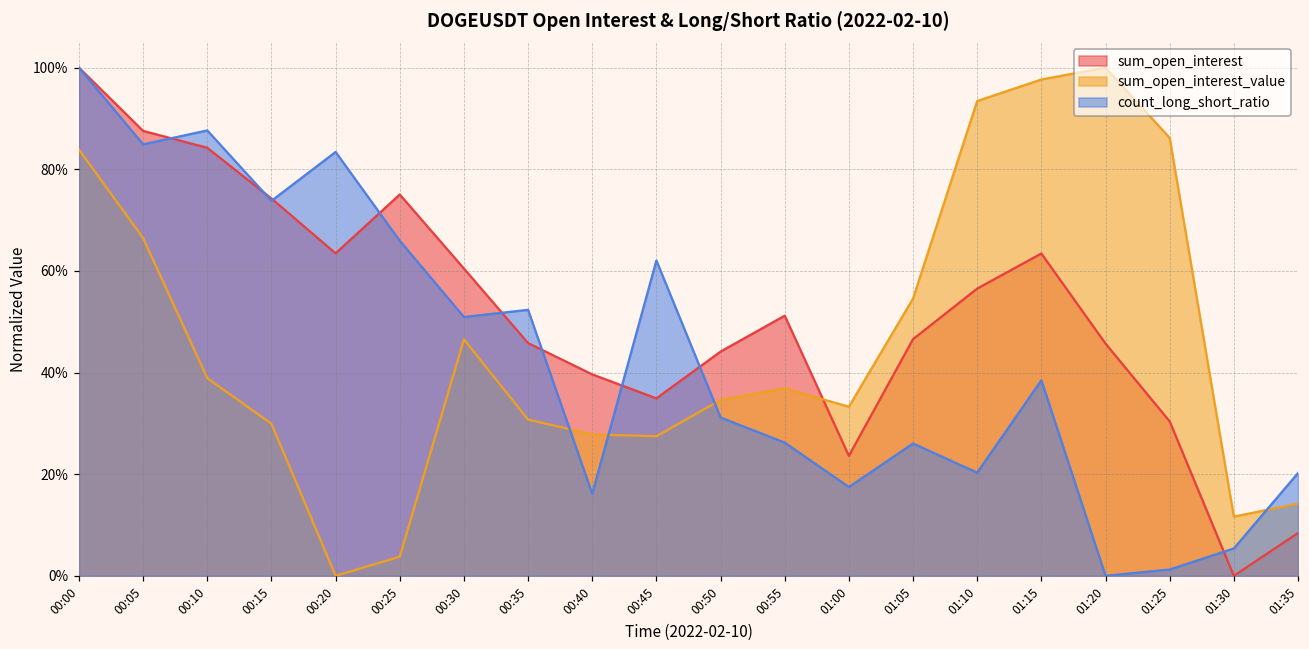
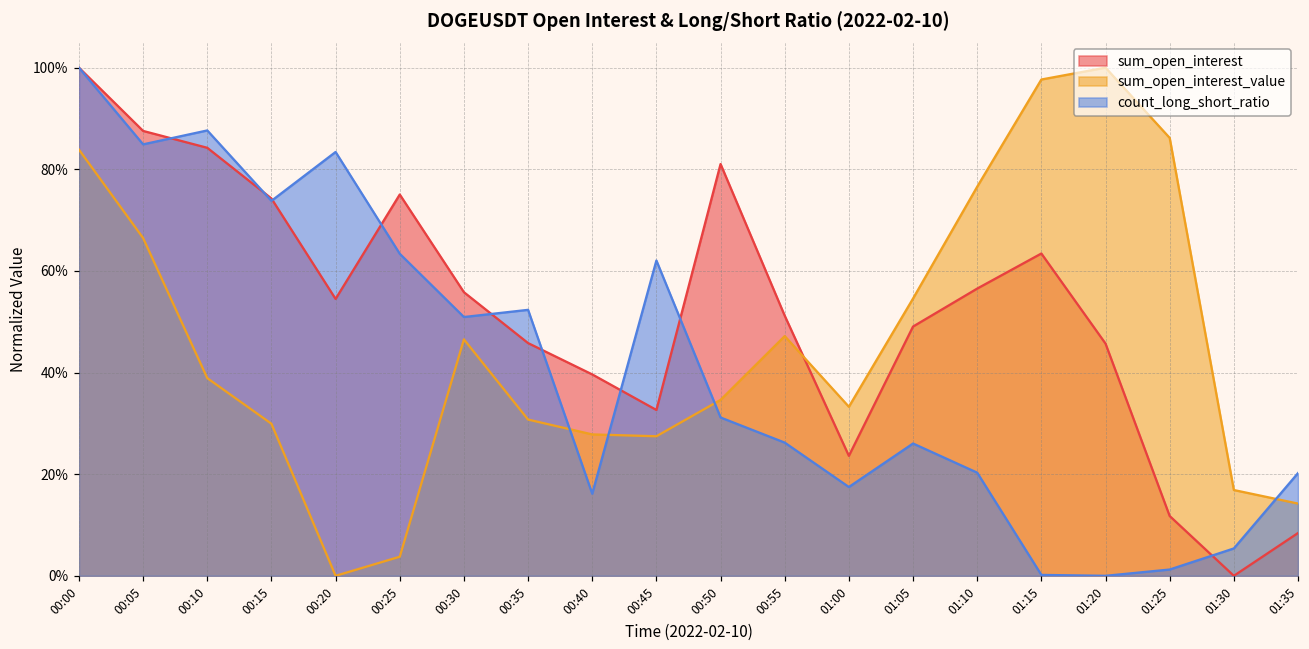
sum_open_interest, 00:20: 63% -> 54%
count_long_short_ratio, 00:25: 66% -> 63%
sum_open_interest, 00:30: 60% -> 56%
sum_open_interest, 00:45: 35% -> 33%
sum_open_interest, 00:50: 44% -> 81%
sum_open_interest_value, 00:55: 37% -> 47%
sum_open_interest, 01:05: 47% -> 49%
sum_open_interest_value, 01:10: 93% -> 77%
count_long_short_ratio, 01:15: 38% -> 0%
sum_open_interest, 01:25: 30% -> 12%
sum_open_interest_value, 01:30: 12% -> 17%
